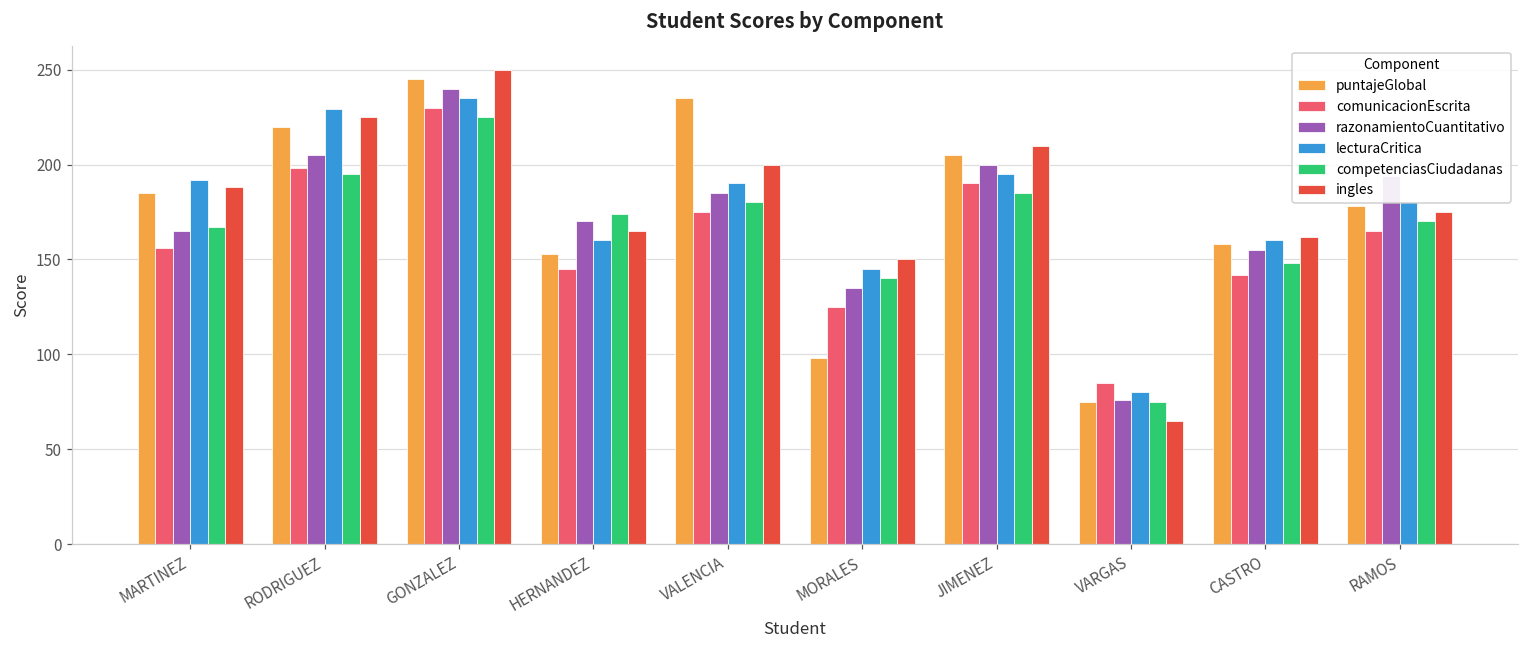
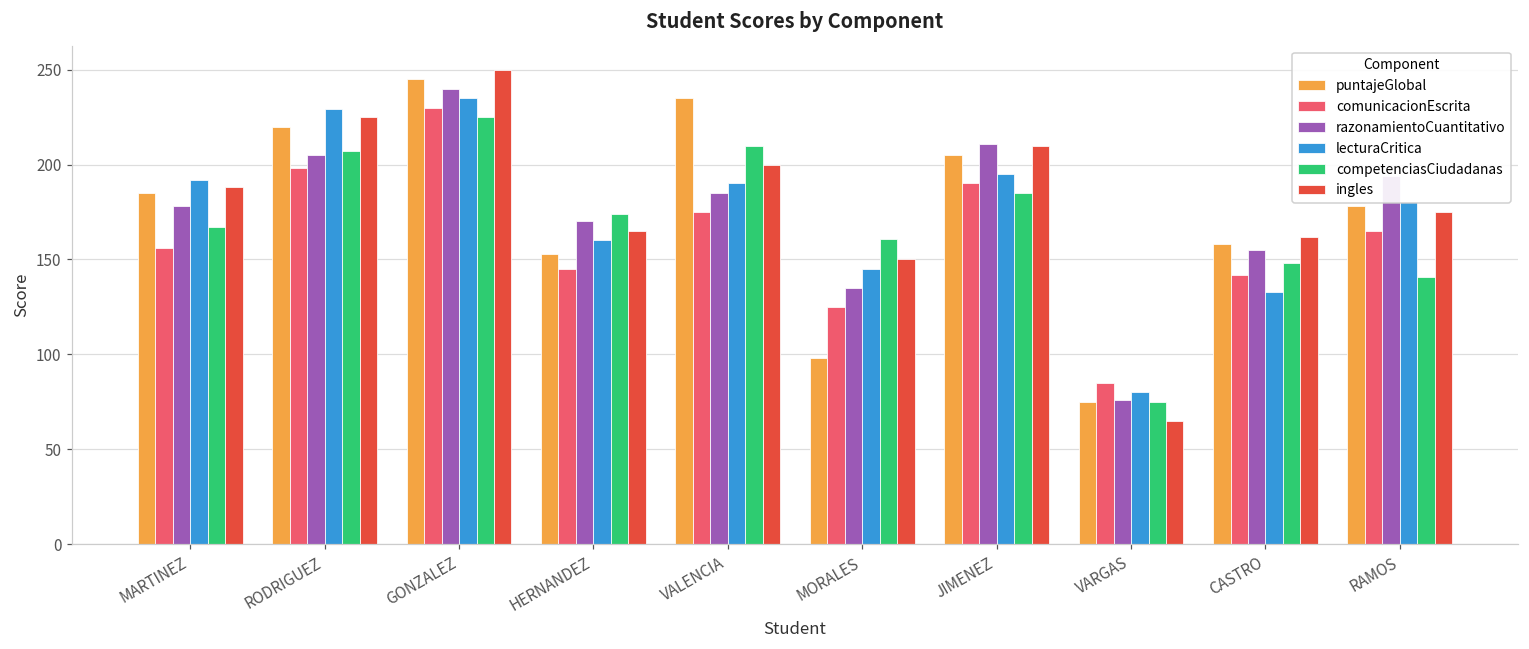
razonamientoCuantitativo, MARTINEZ: 165 -> 178
competenciasCiudadanas, RODRIGUEZ: 195 -> 207
competenciasCiudadanas, VALENCIA: 180 -> 210
competenciasCiudadanas, MORALES: 140 -> 161
razonamientoCuantitativo, JIMENEZ: 200 -> 211
lecturaCritica, CASTRO: 160 -> 133
competenciasCiudadanas, RAMOS: 170 -> 141
